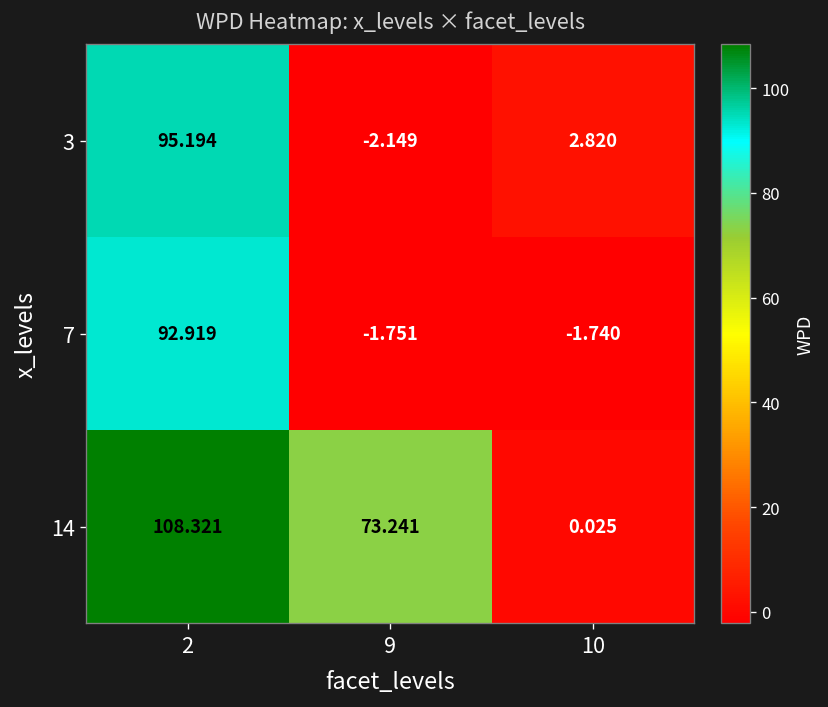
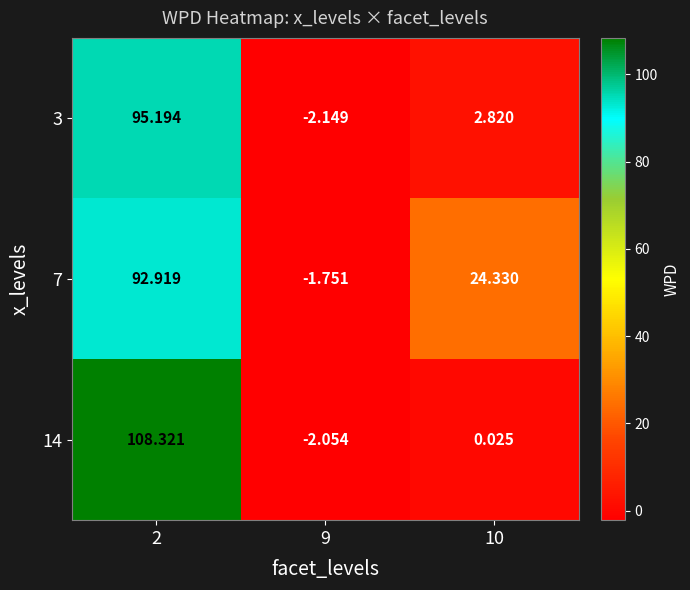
7, 10: -1.740 -> 24.330
14, 9: 73.241 -> -2.054
